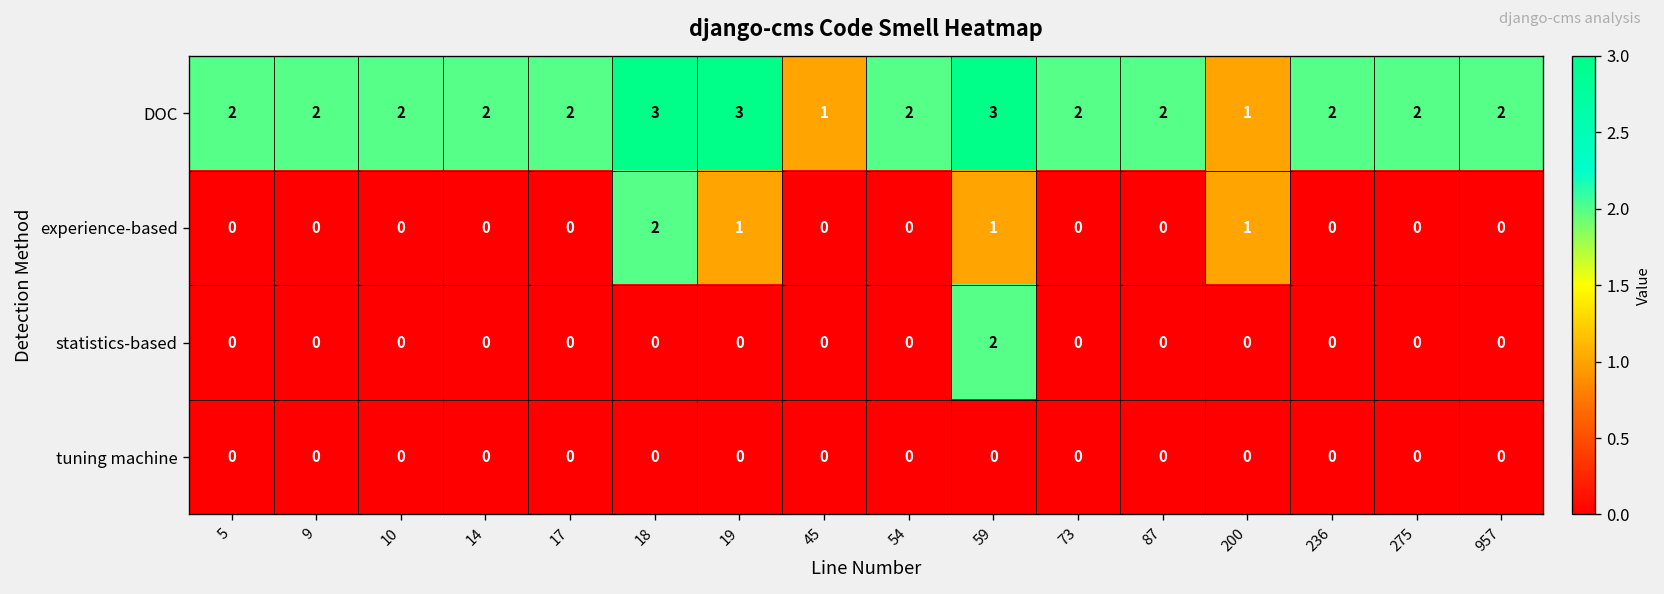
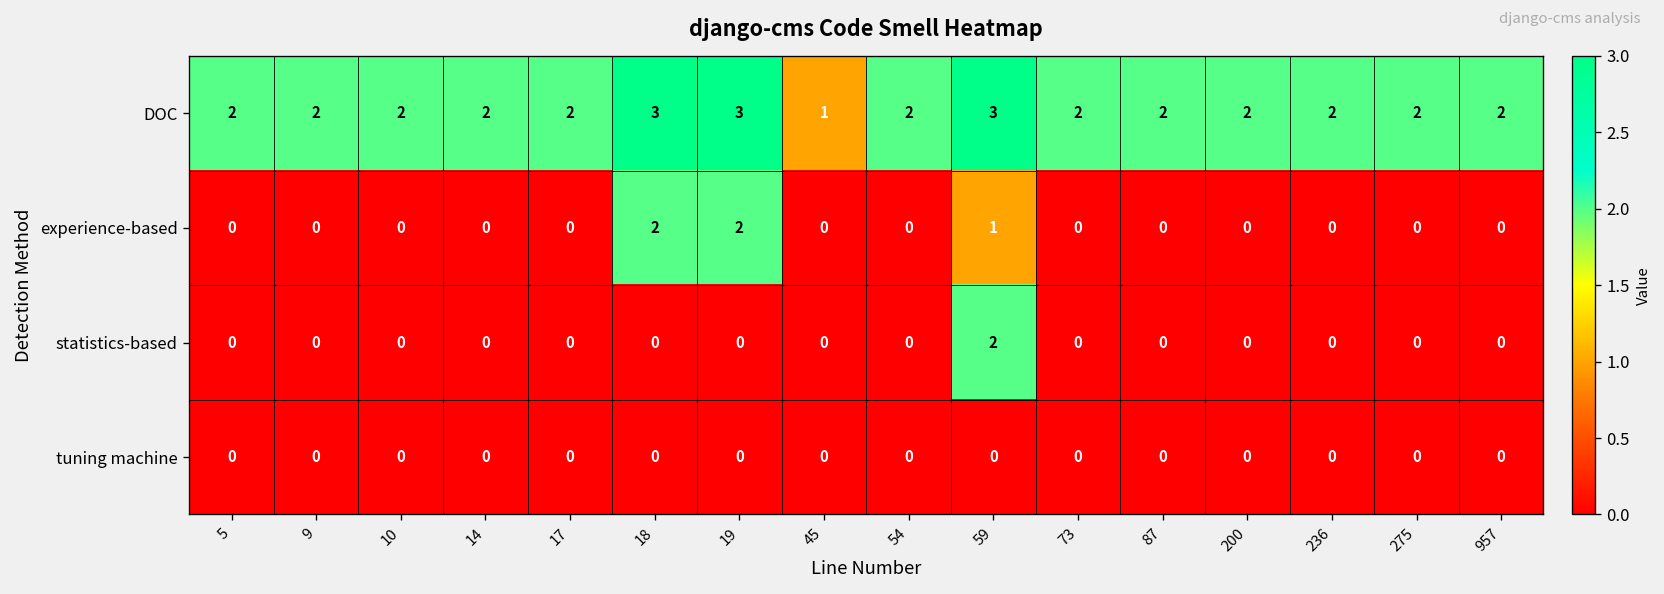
DOC, 200: 1 -> 2
experience-based, 19: 1 -> 2
experience-based, 200: 1 -> 0
